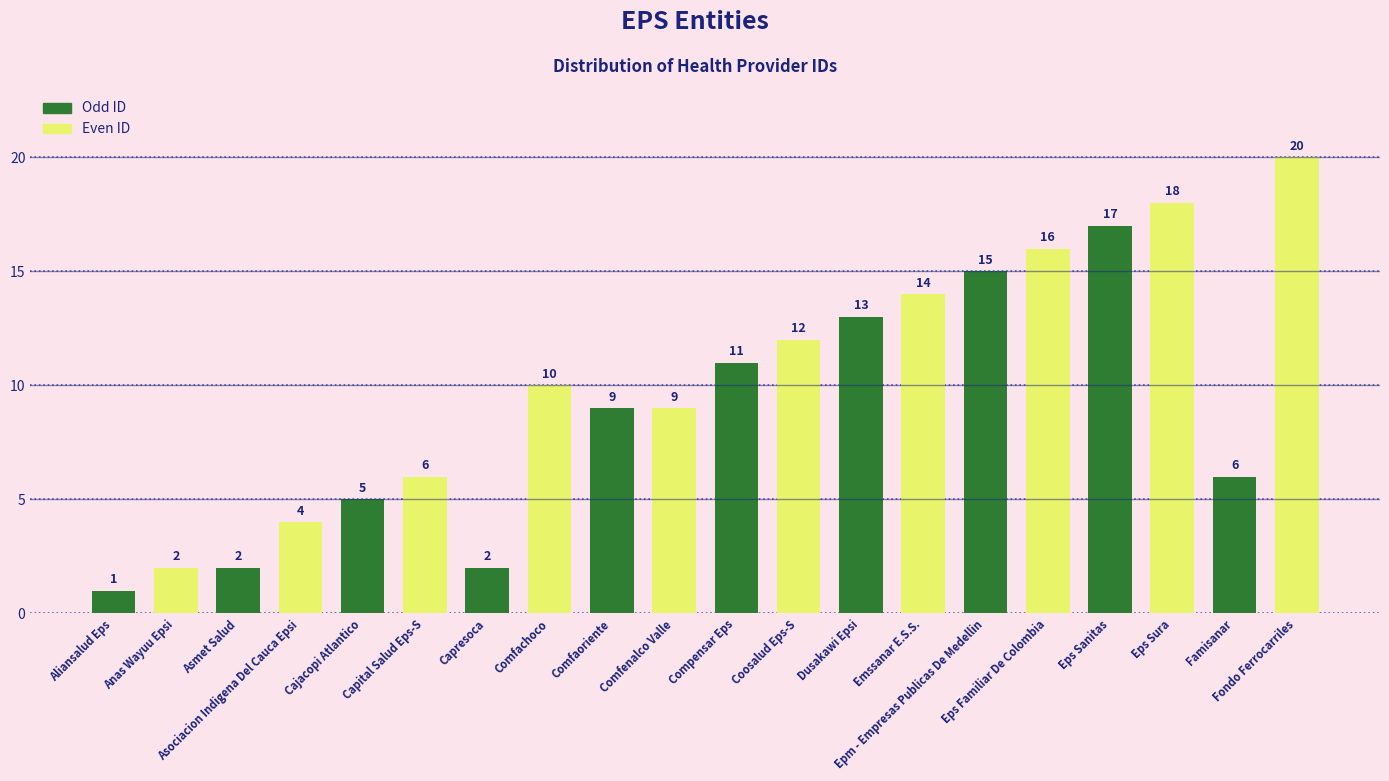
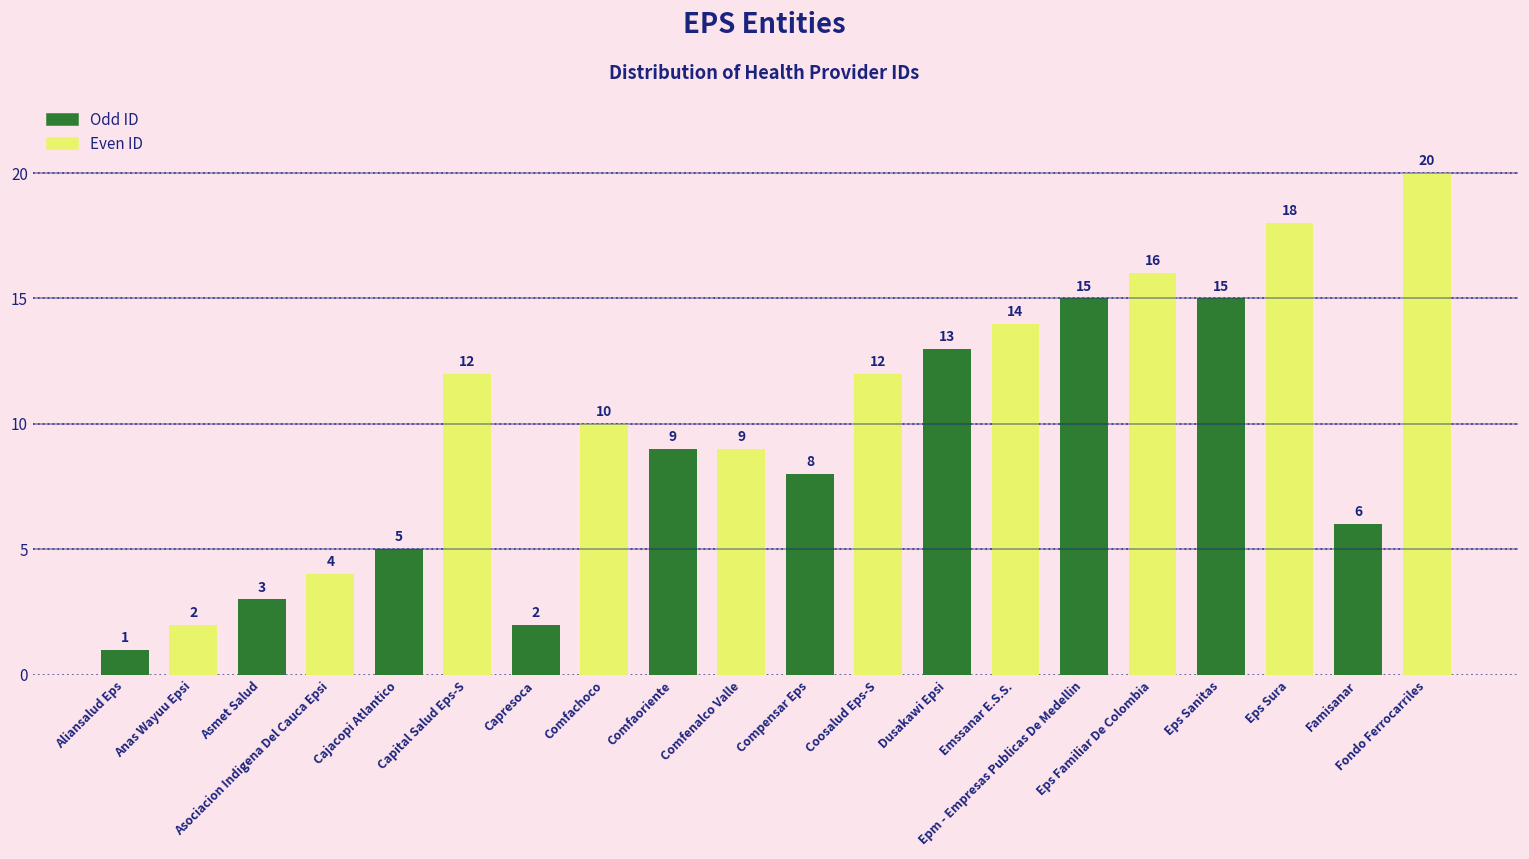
Asmet Salud: 2 -> 3
Capital Salud Eps-S: 6 -> 12
Compensar Eps: 11 -> 8
Eps Sanitas: 17 -> 15
